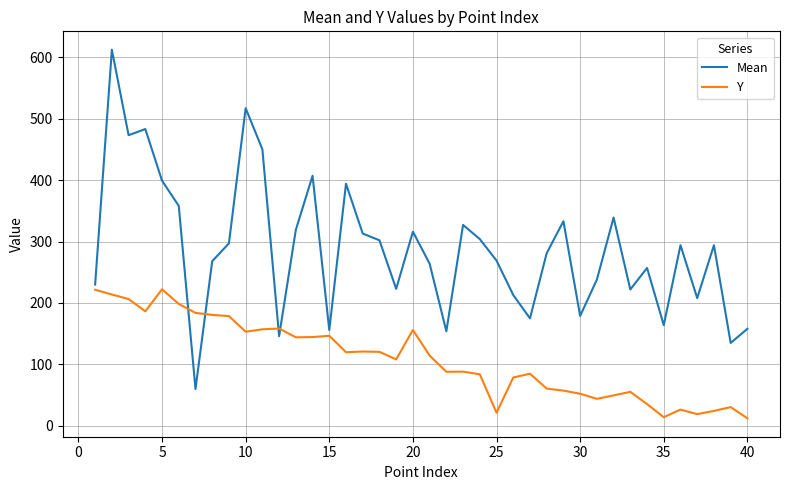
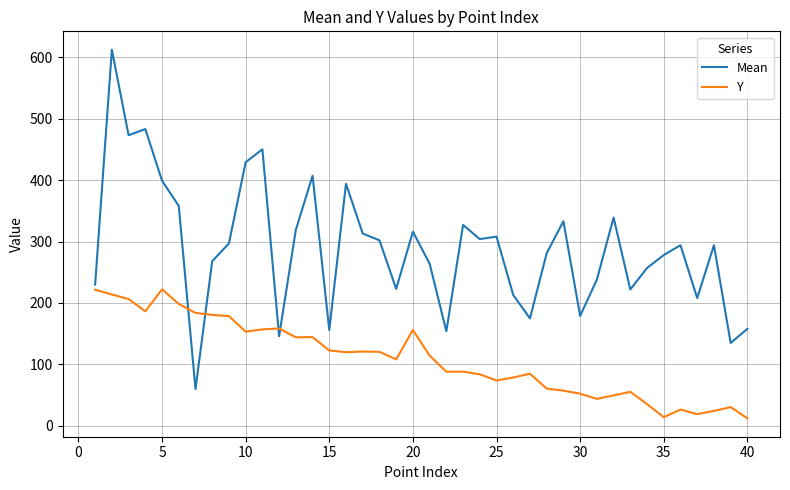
Mean, 10: 520 -> 430
Y, 15: 150 -> 120
Mean, 25: 270 -> 310
Y, 25: 20 -> 70
Mean, 35: 160 -> 280
